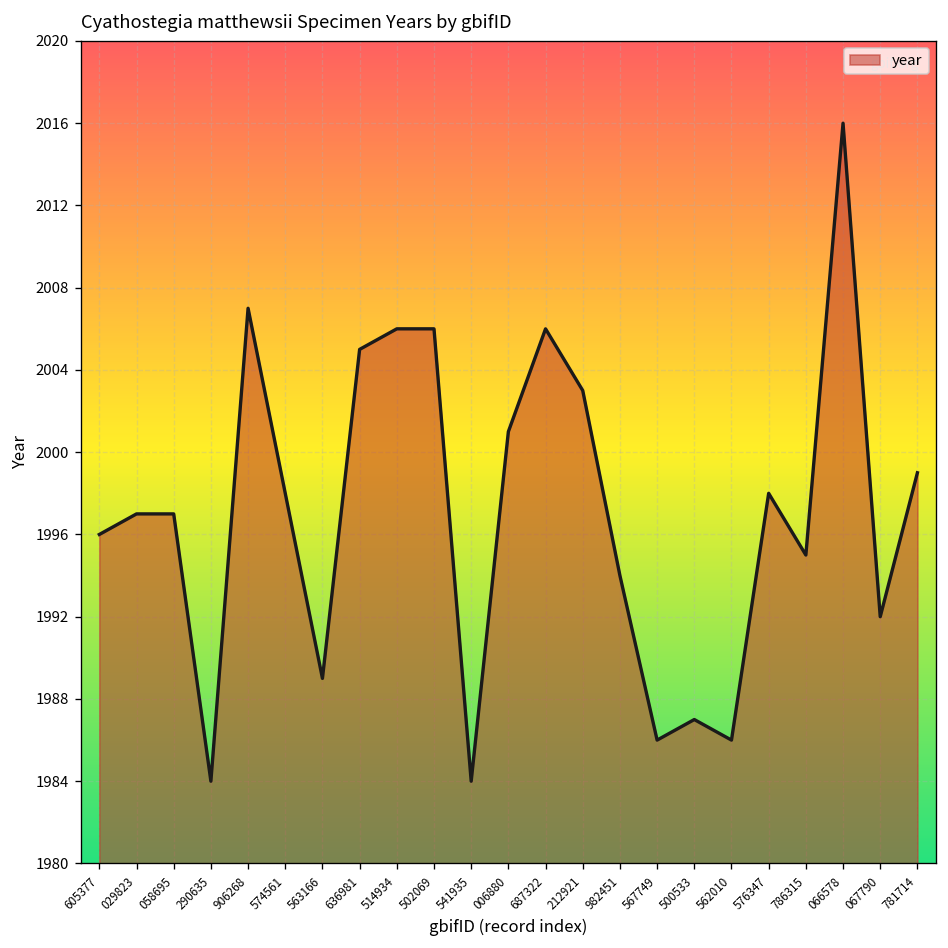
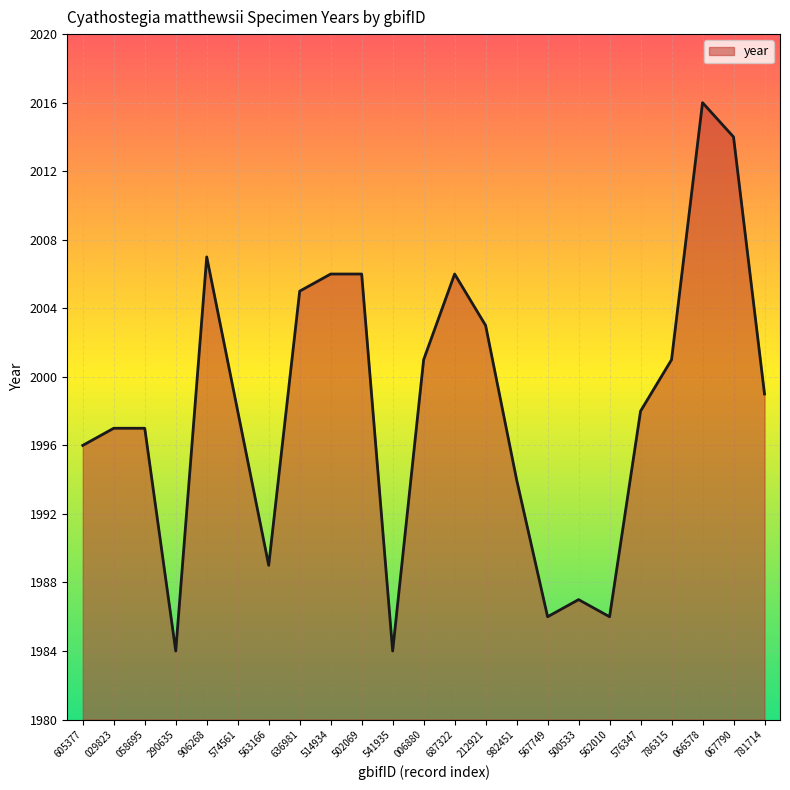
786315: 1995 -> 2001
067790: 1992 -> 2014
